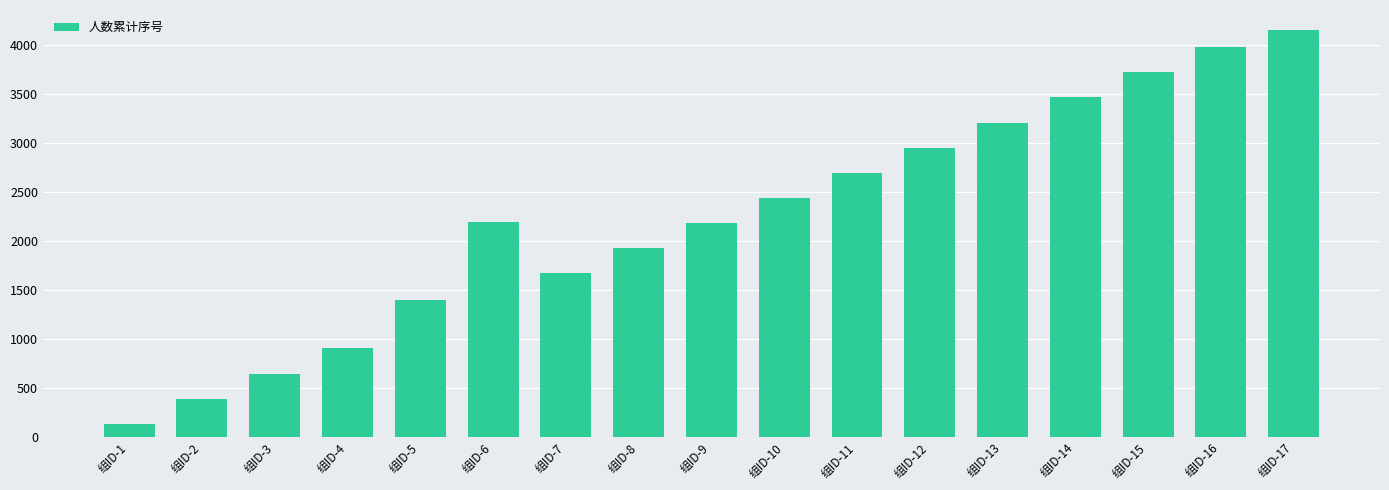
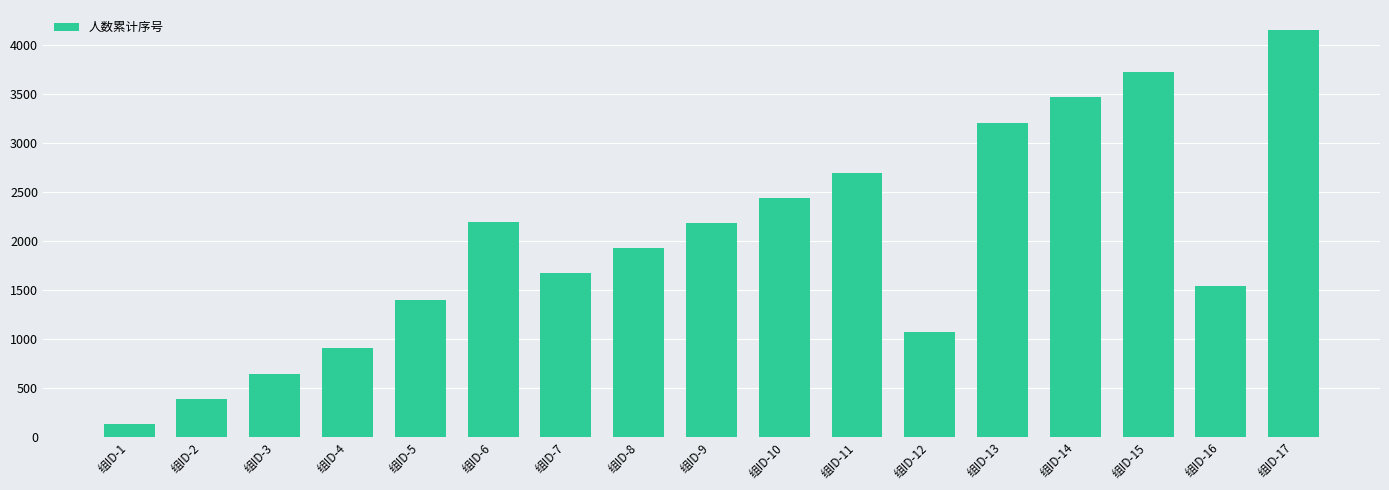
组ID-12: 3000 -> 1100
组ID-16: 4000 -> 1500
